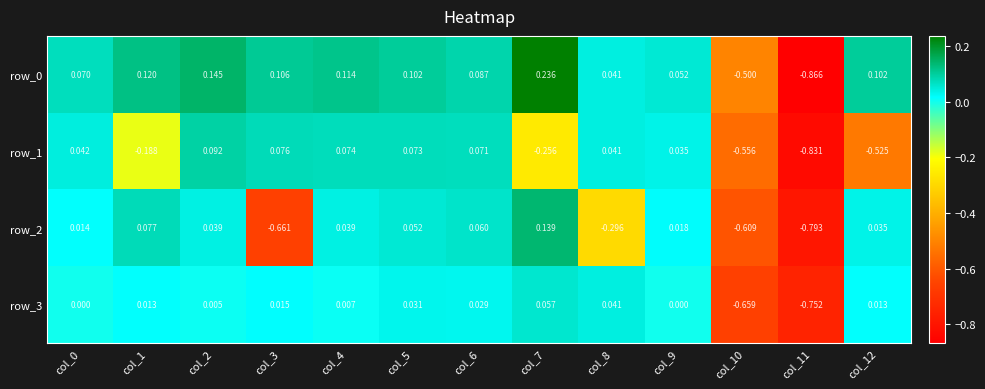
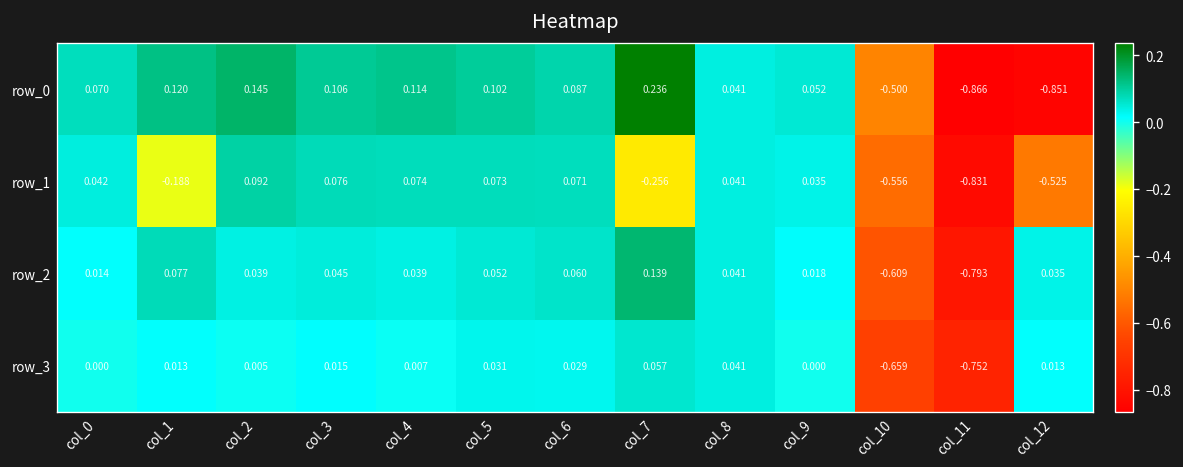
row_0, col_12: 0.102 -> -0.851
row_2, col_3: -0.661 -> 0.045
row_2, col_8: -0.296 -> 0.041
